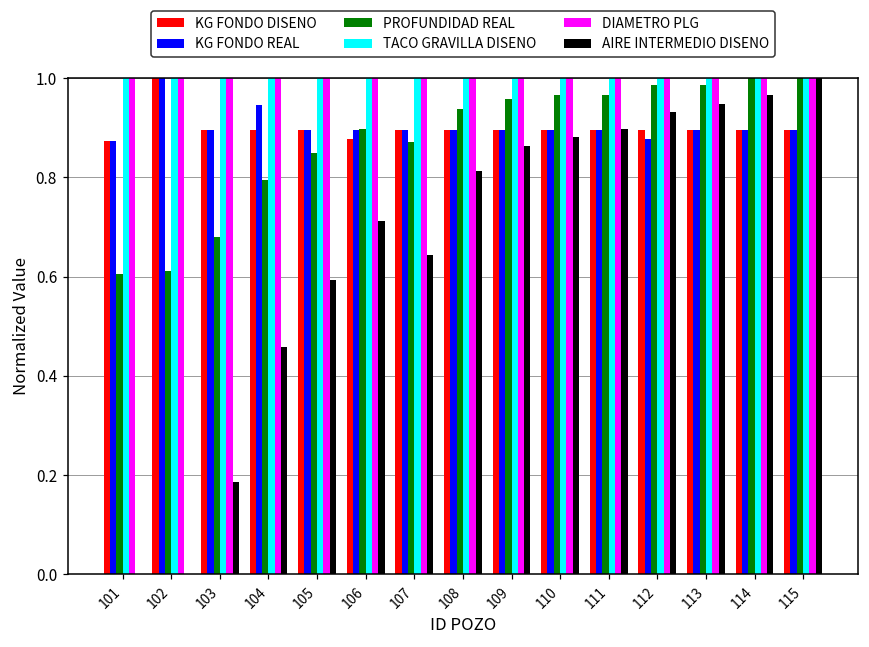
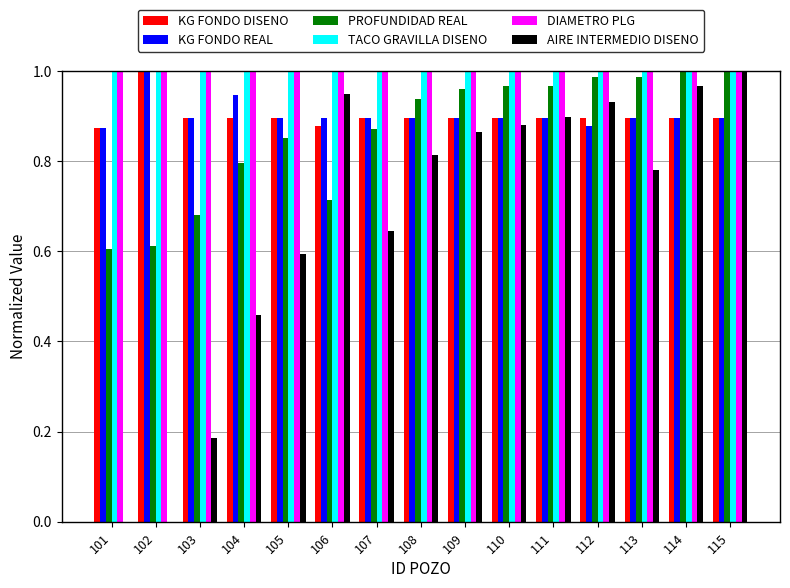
PROFUNDIDAD REAL, 106: 0.90 -> 0.71
AIRE INTERMEDIO DISENO, 106: 0.71 -> 0.95
AIRE INTERMEDIO DISENO, 113: 0.95 -> 0.78
